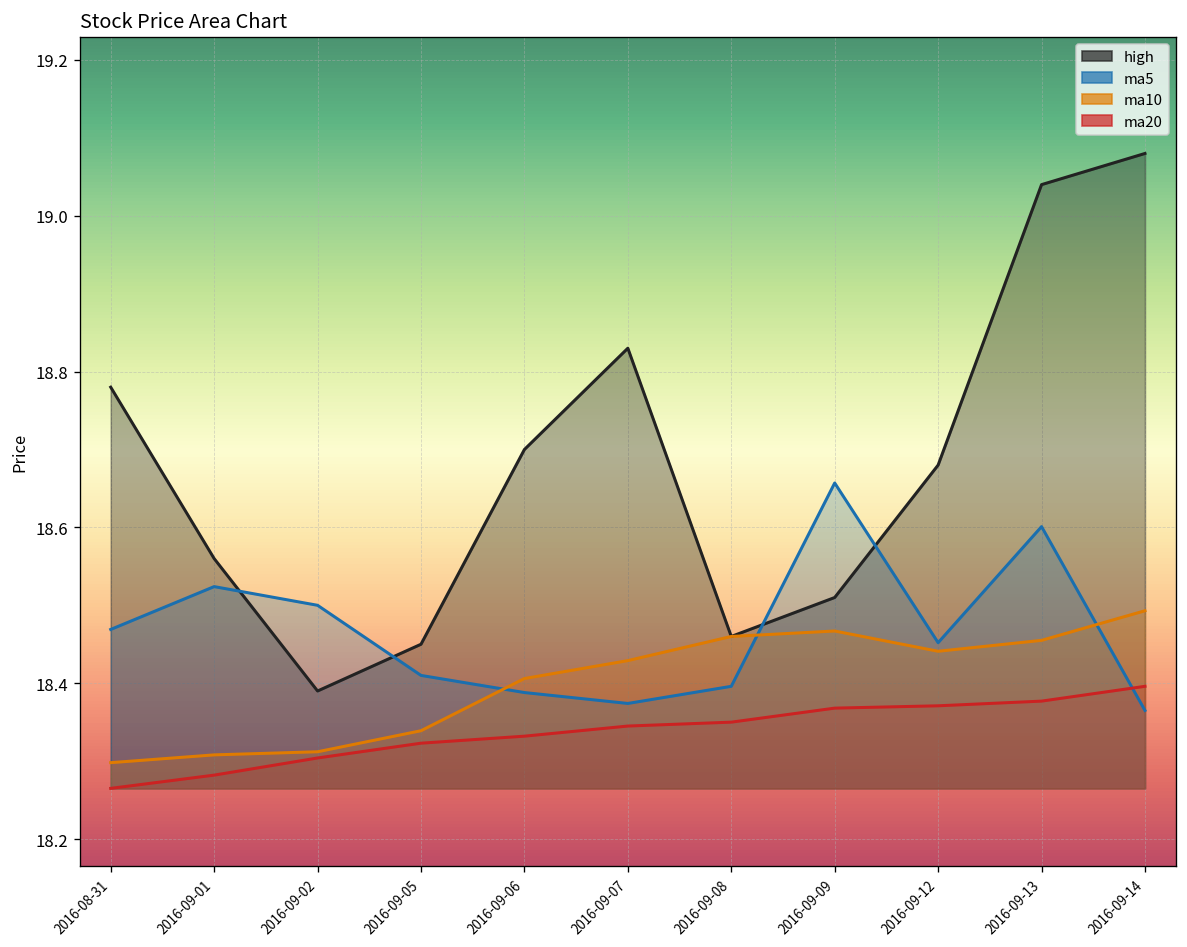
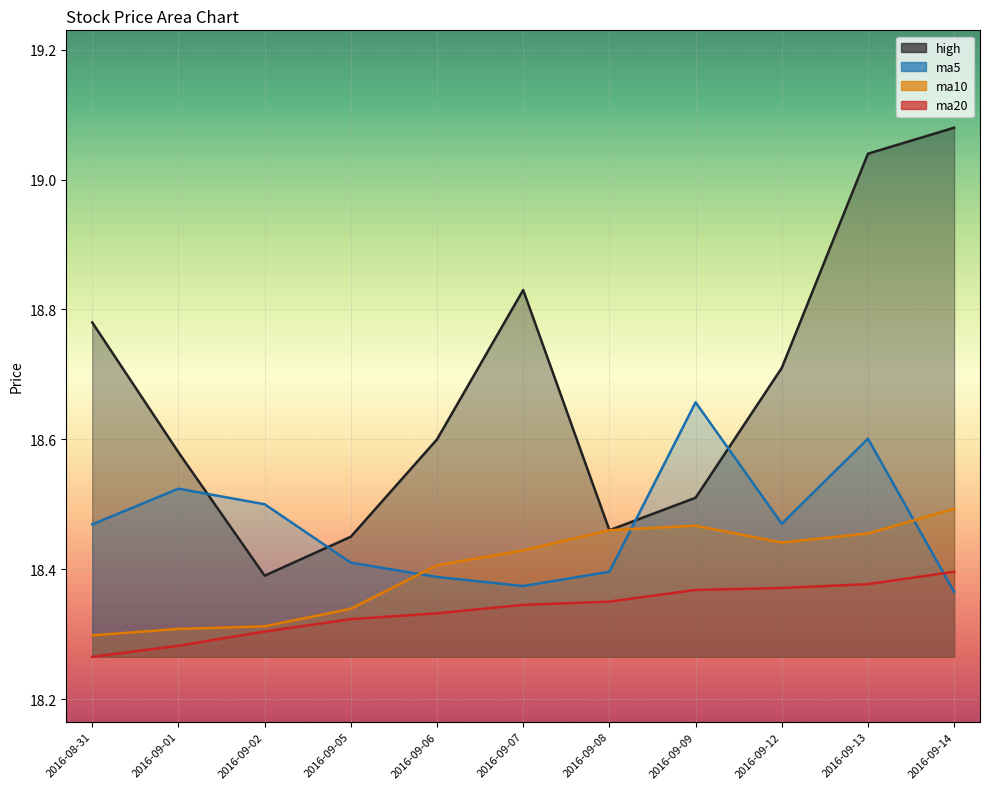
high, 2016-09-01: 18.56 -> 18.58
high, 2016-09-06: 18.7 -> 18.6
high, 2016-09-12: 18.68 -> 18.71
ma5, 2016-09-12: 18.45 -> 18.47
